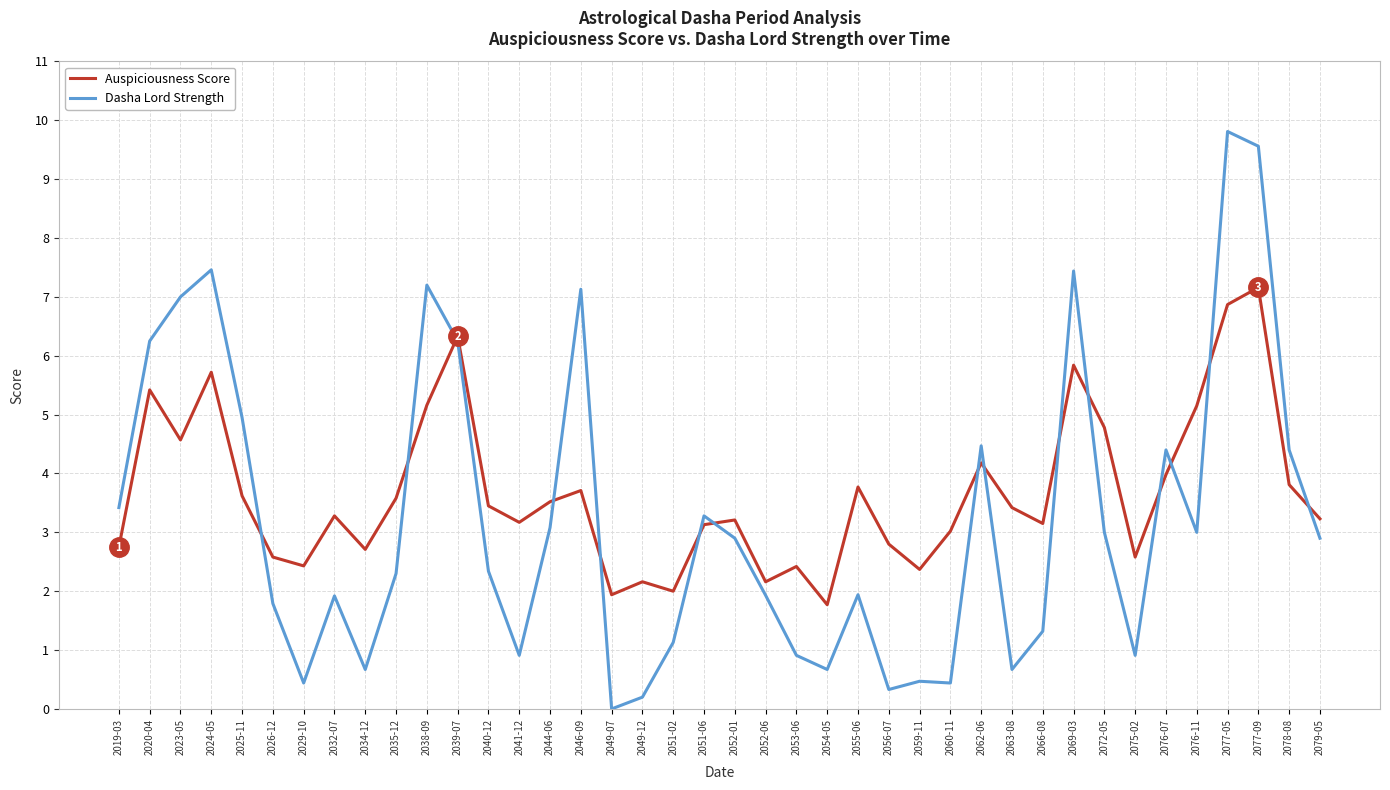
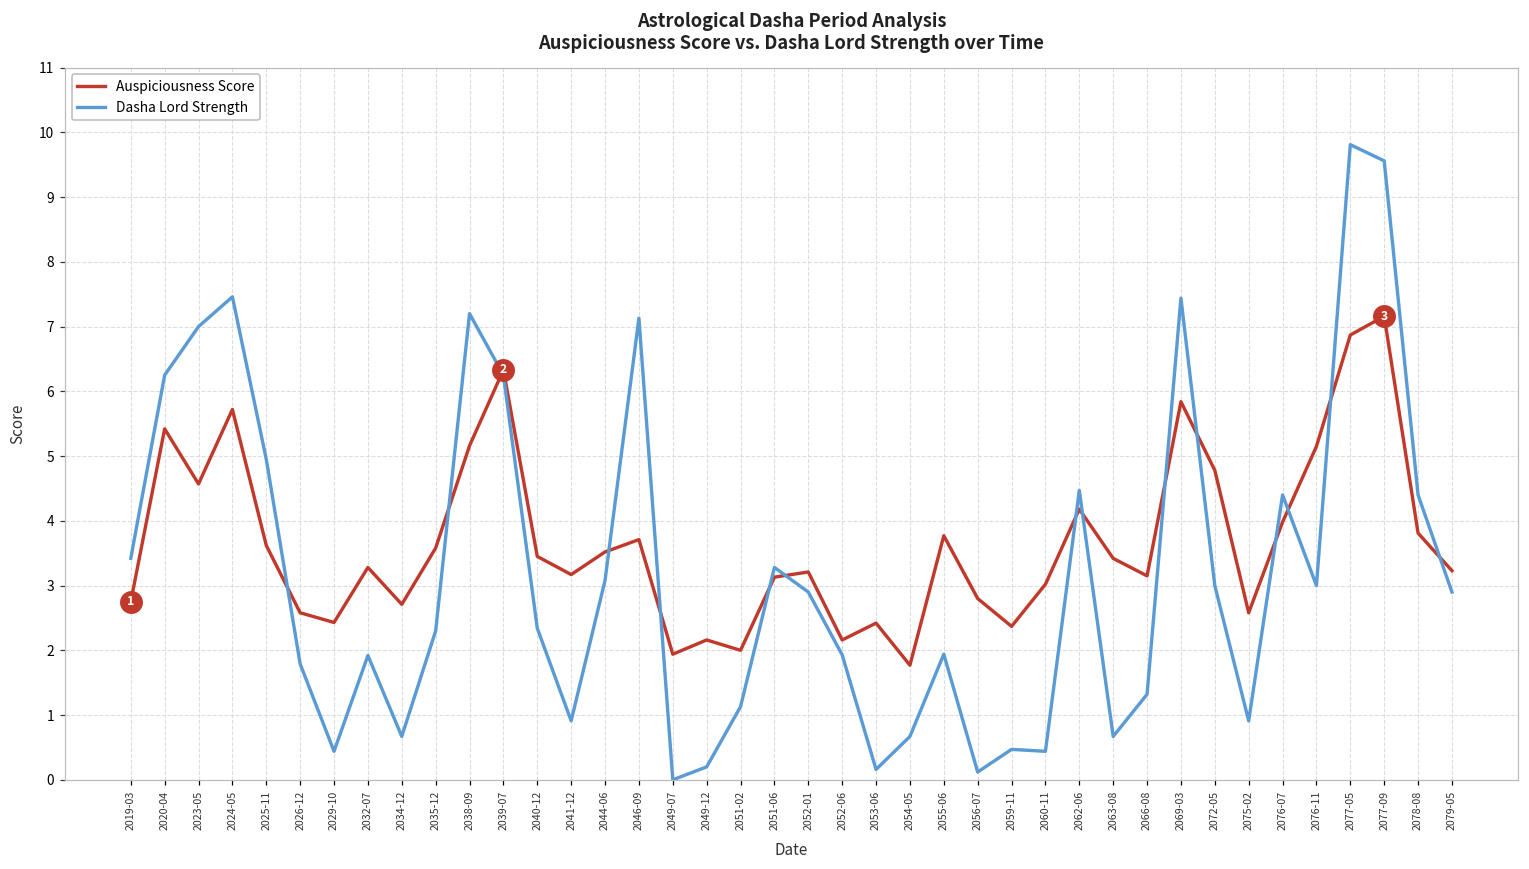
Dasha Lord Strength, 2053-06: 0.9 -> 0.2
Dasha Lord Strength, 2056-07: 0.3 -> 0.1
